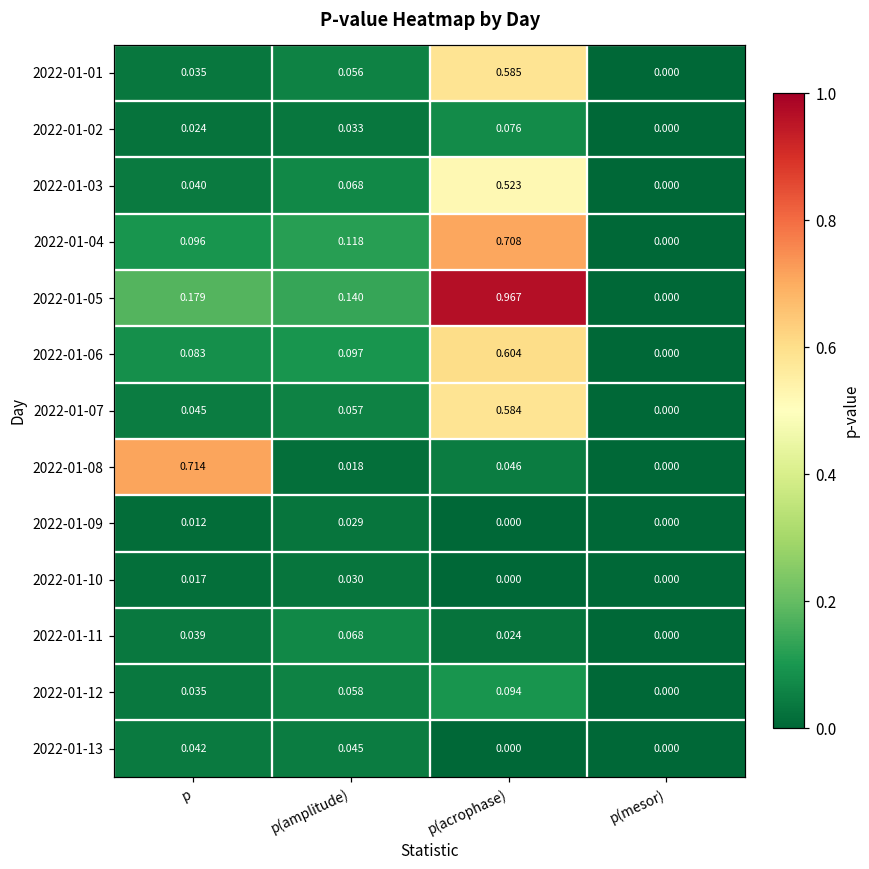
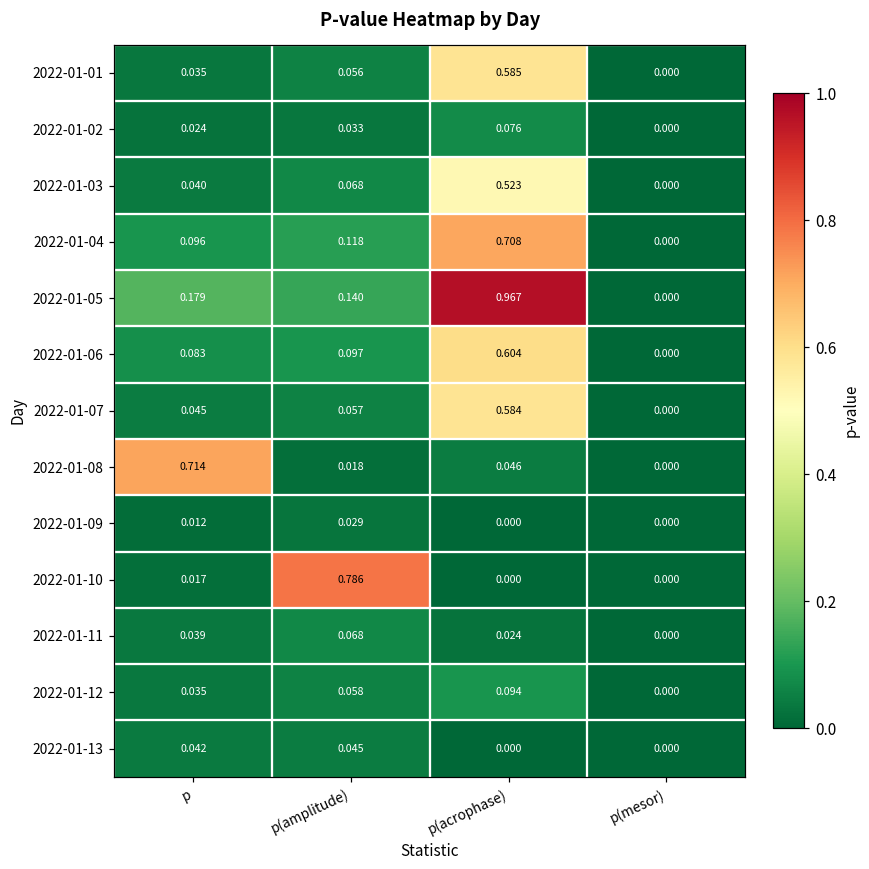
2022-01-10, p(amplitude): 0.030 -> 0.786
